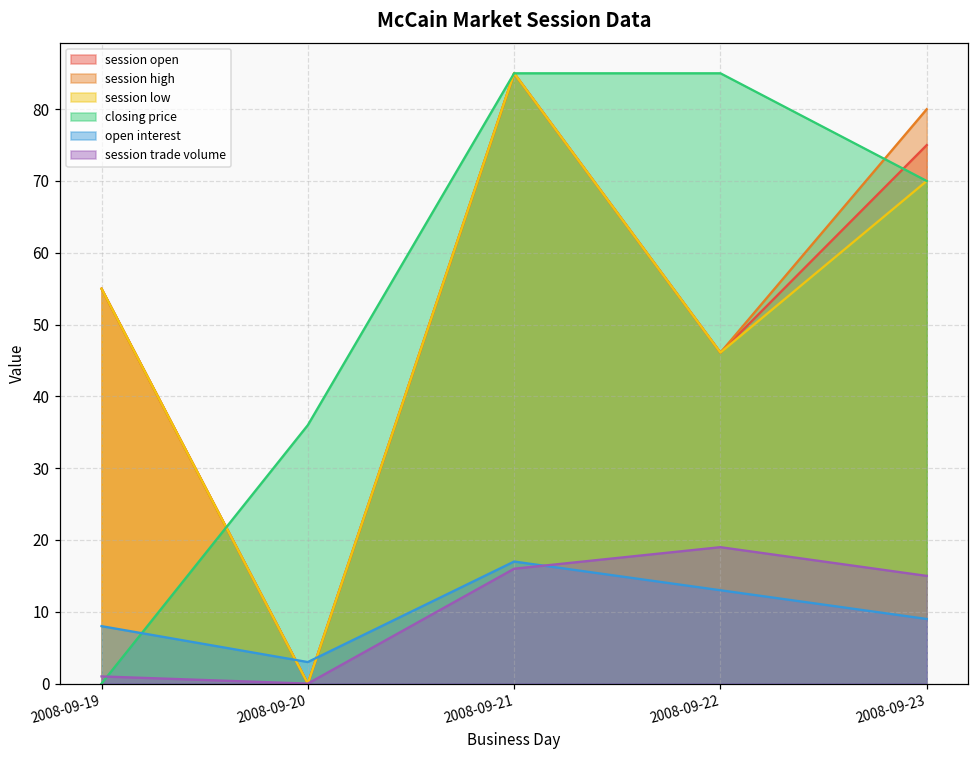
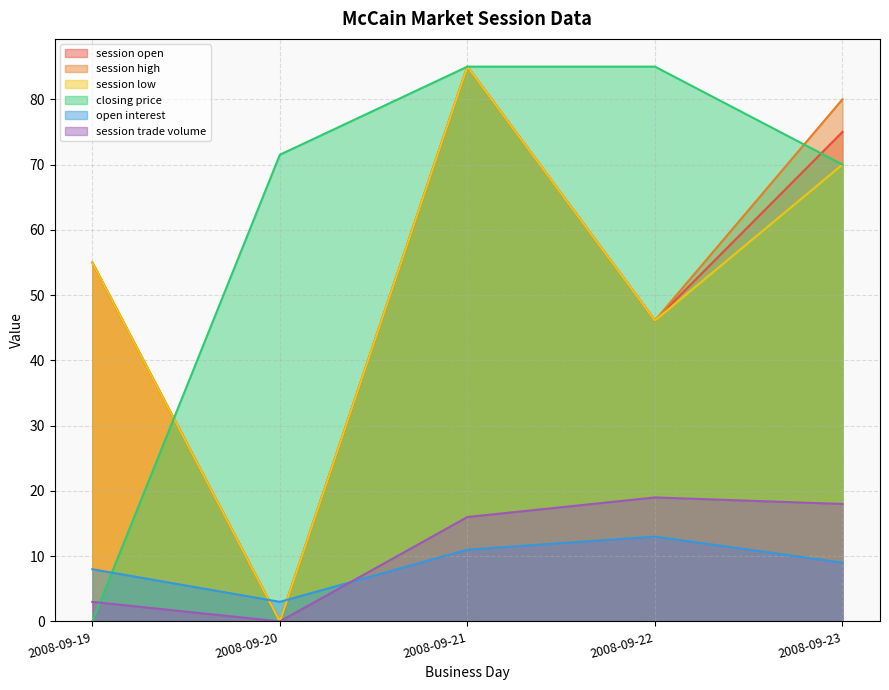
session trade volume, 2008-09-19: 1 -> 3
closing price, 2008-09-20: 36 -> 72
open interest, 2008-09-21: 17 -> 11
session trade volume, 2008-09-23: 15 -> 18
